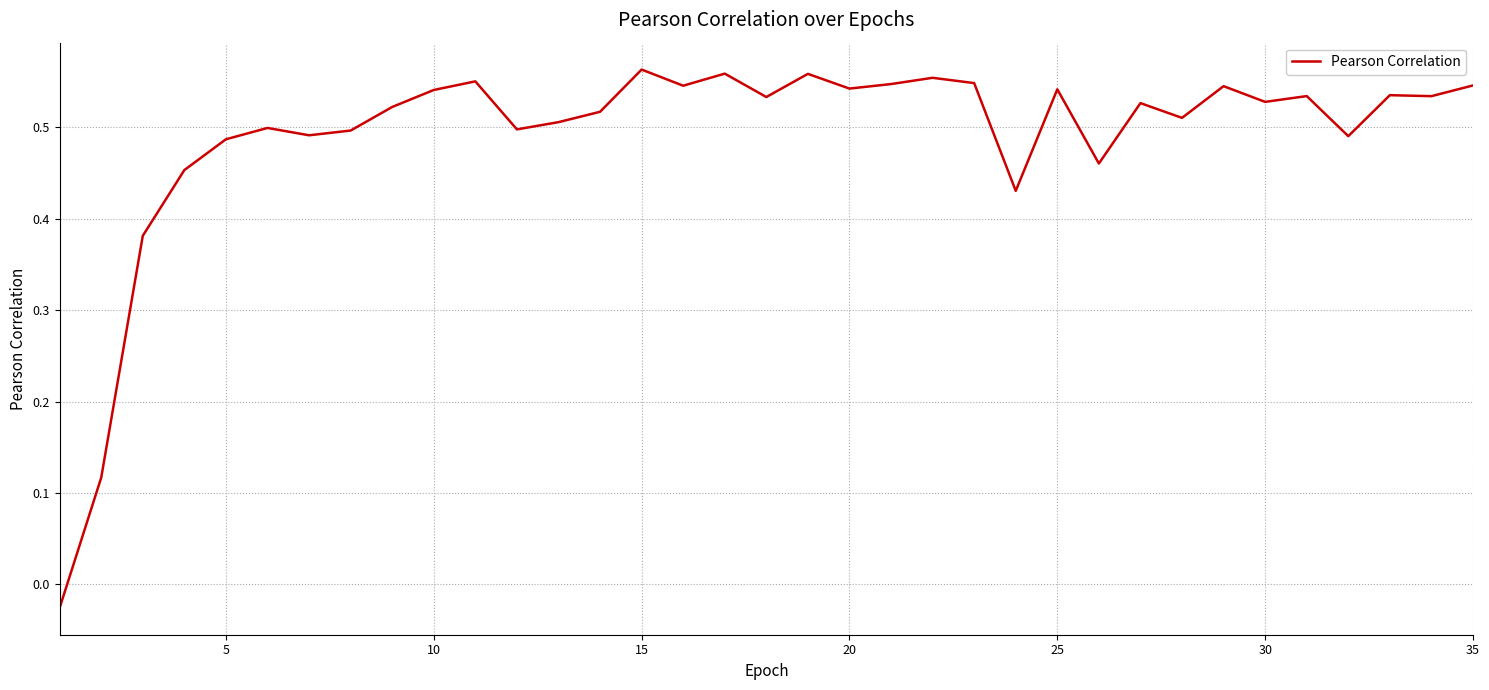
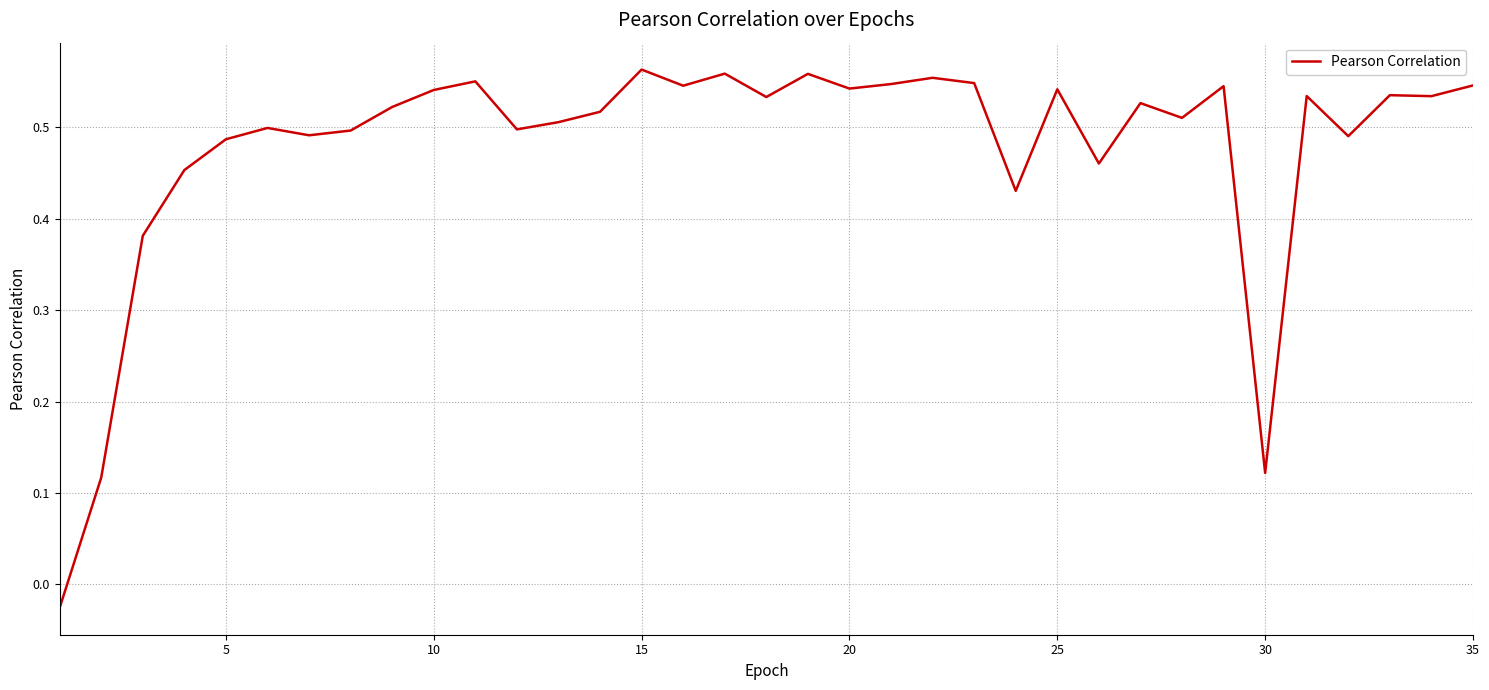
30: 0.53 -> 0.12
